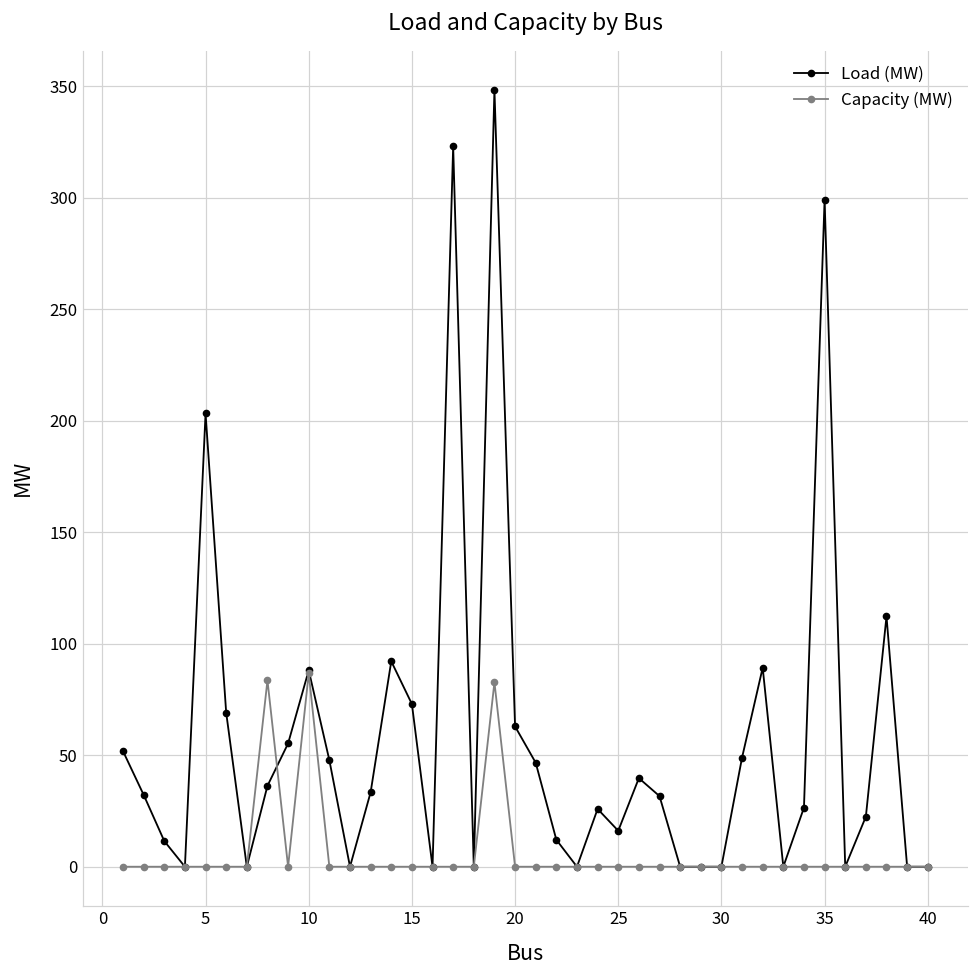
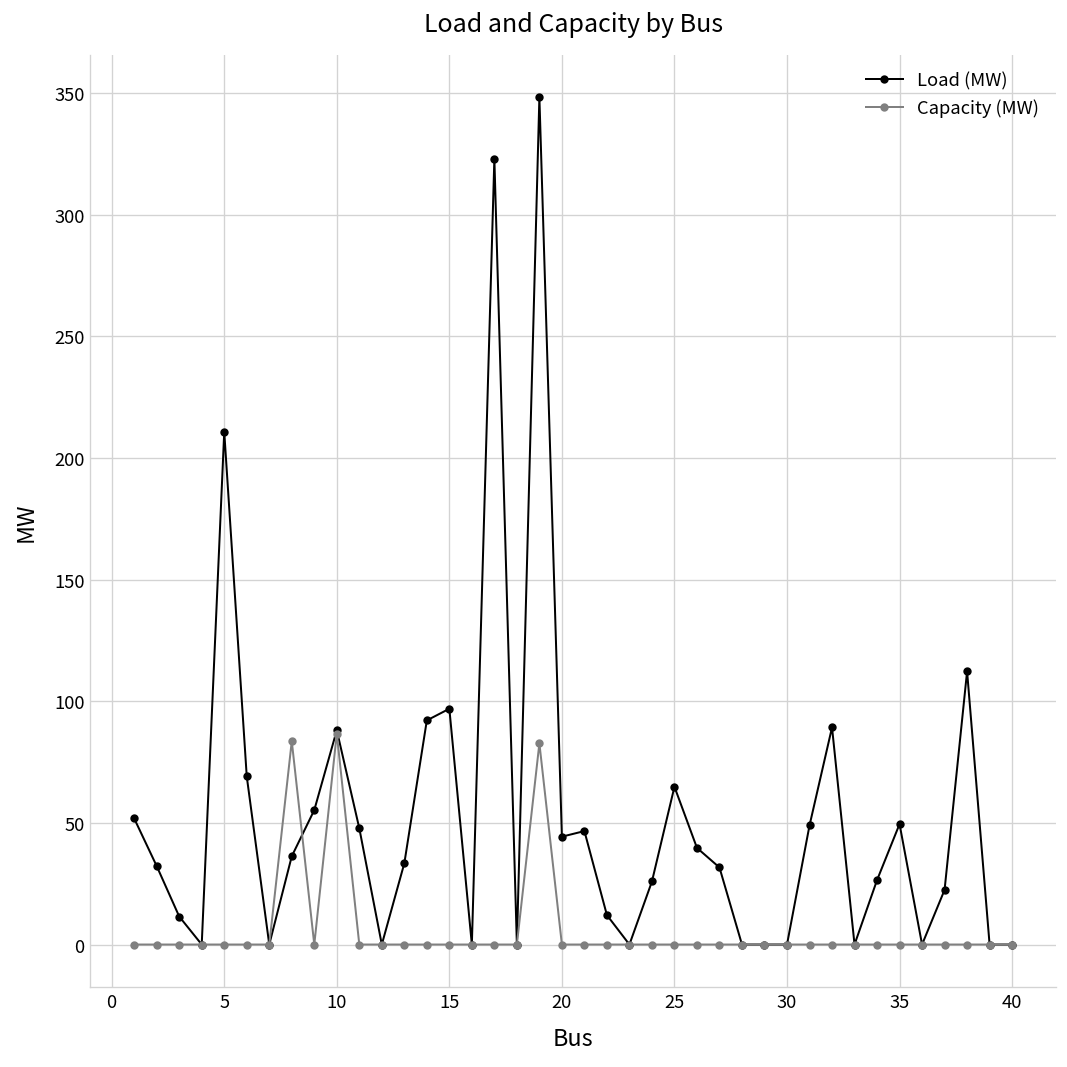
Load (MW), 5: 203 -> 211
Load (MW), 15: 73 -> 97
Load (MW), 20: 63 -> 44
Load (MW), 25: 16 -> 65
Load (MW), 35: 299 -> 50
